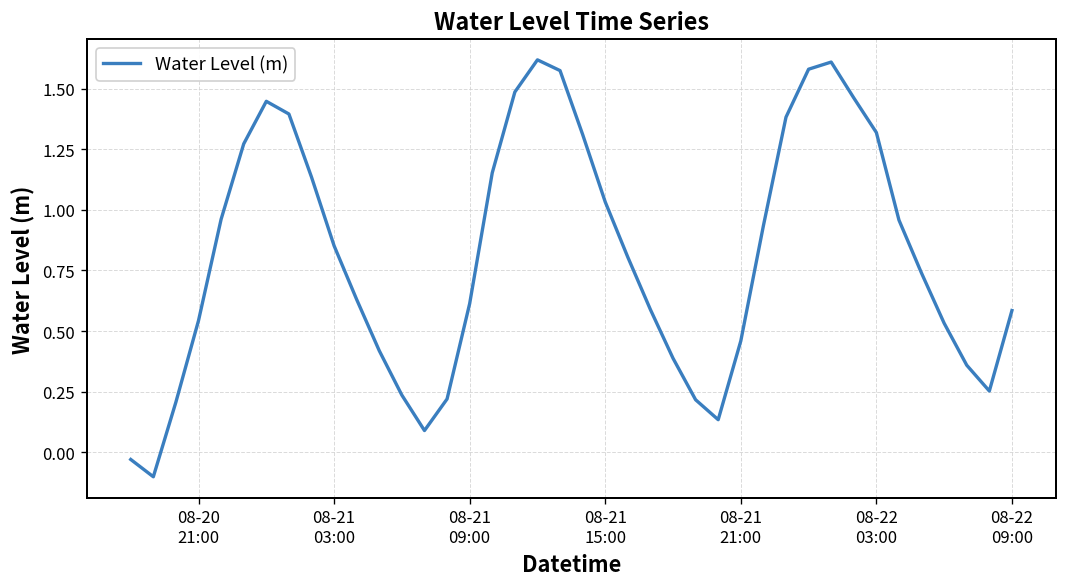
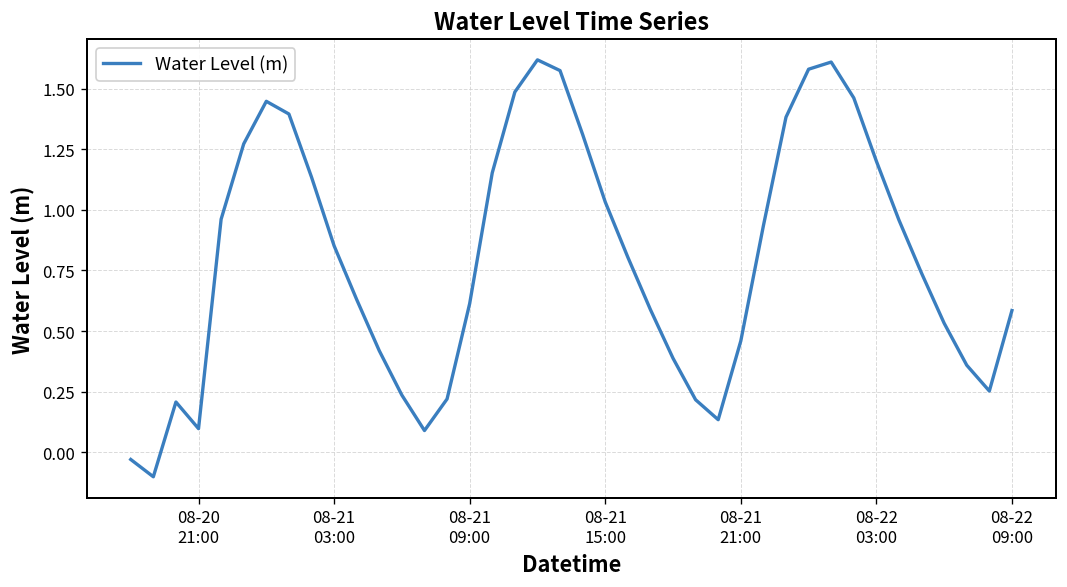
08-20 21:00: 0.54 -> 0.10
08-22 03:00: 1.32 -> 1.20
